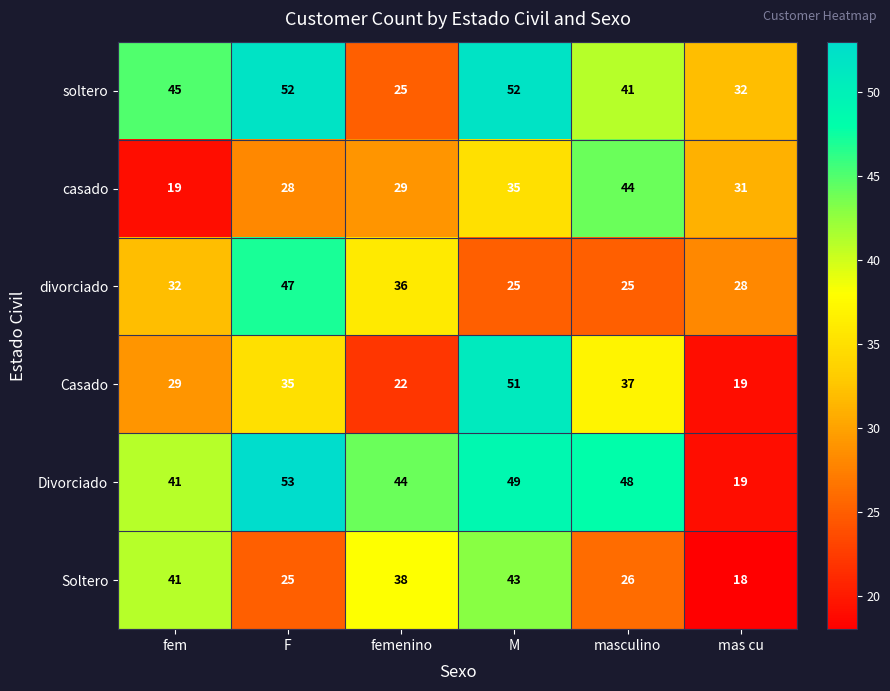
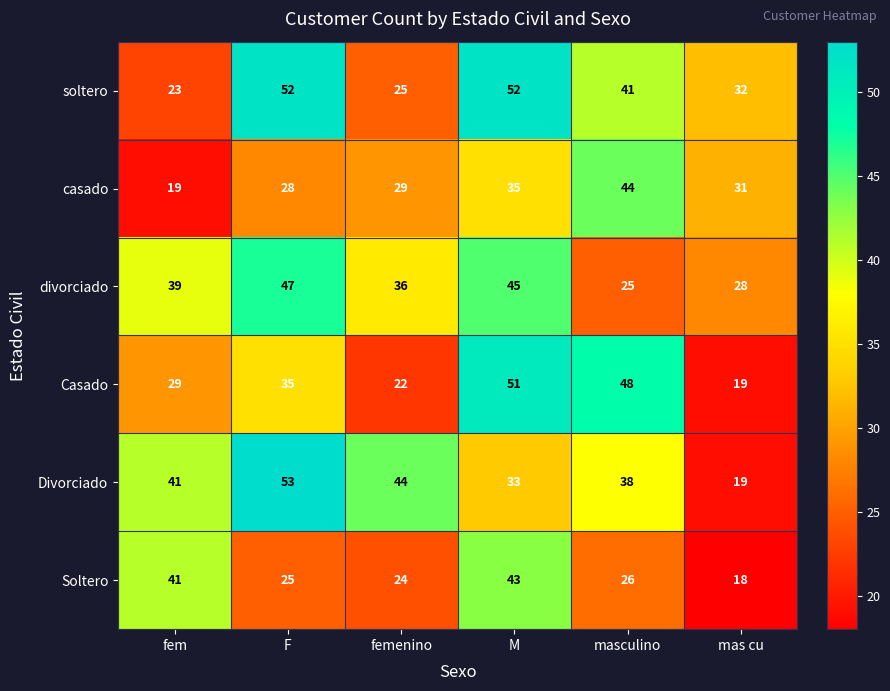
soltero, fem: 45 -> 23
divorciado, fem: 32 -> 39
divorciado, M: 25 -> 45
Casado, masculino: 37 -> 48
Divorciado, M: 49 -> 33
Divorciado, masculino: 48 -> 38
Soltero, femenino: 38 -> 24
